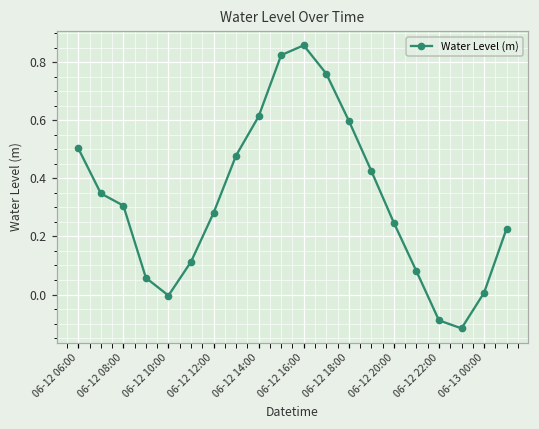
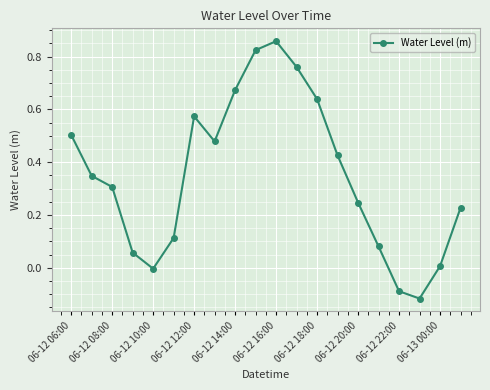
06-12 12:00: 0.28 -> 0.57
06-12 14:00: 0.61 -> 0.67
06-12 18:00: 0.60 -> 0.64
